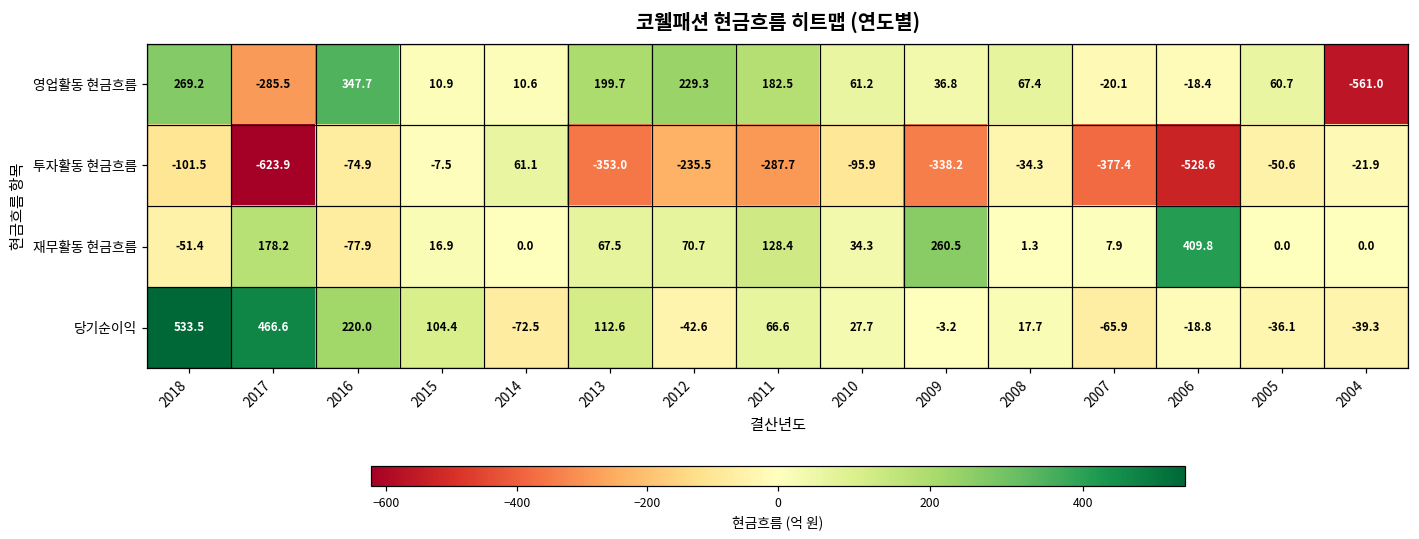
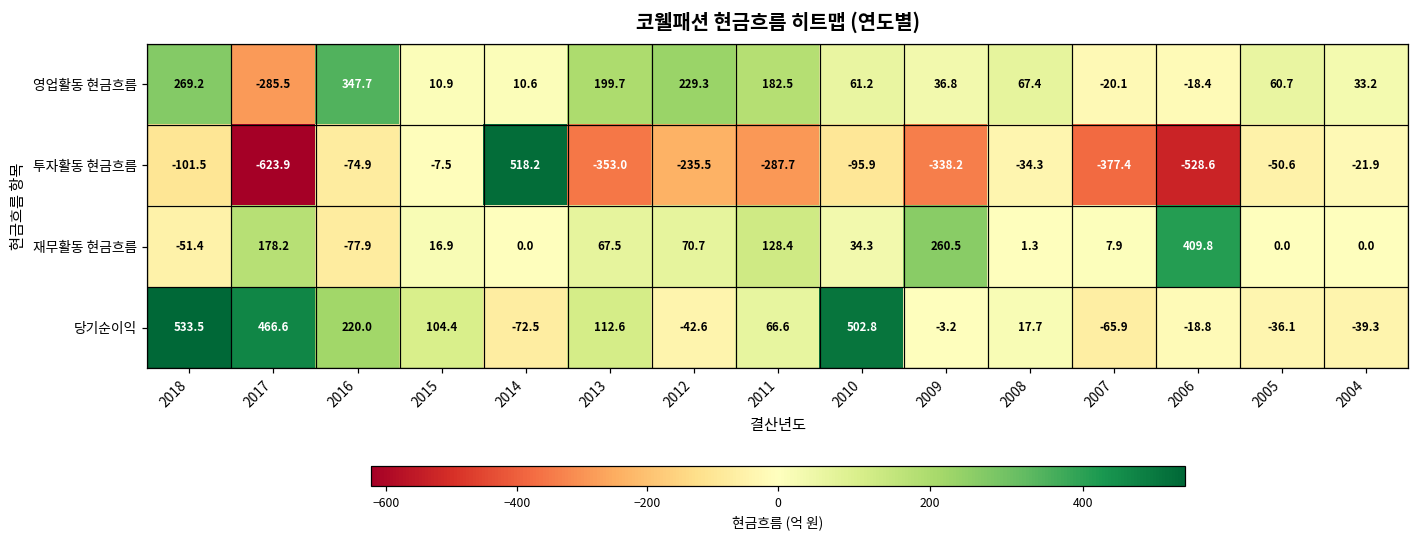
영업활동 현금흐름, 2004: -561.0 -> 33.2
투자활동 현금흐름, 2014: 61.1 -> 518.2
당기순이익, 2010: 27.7 -> 502.8
